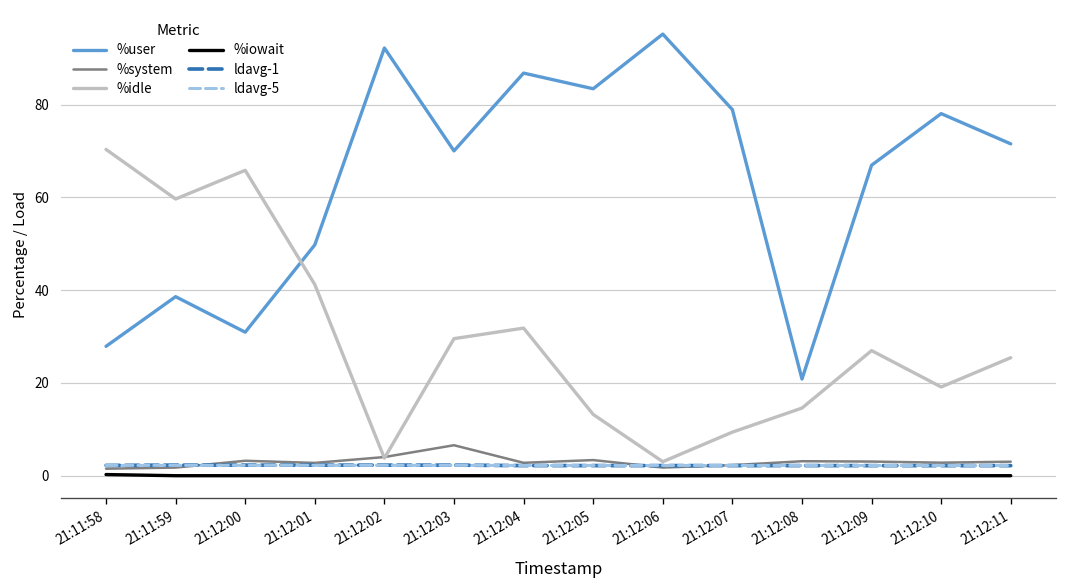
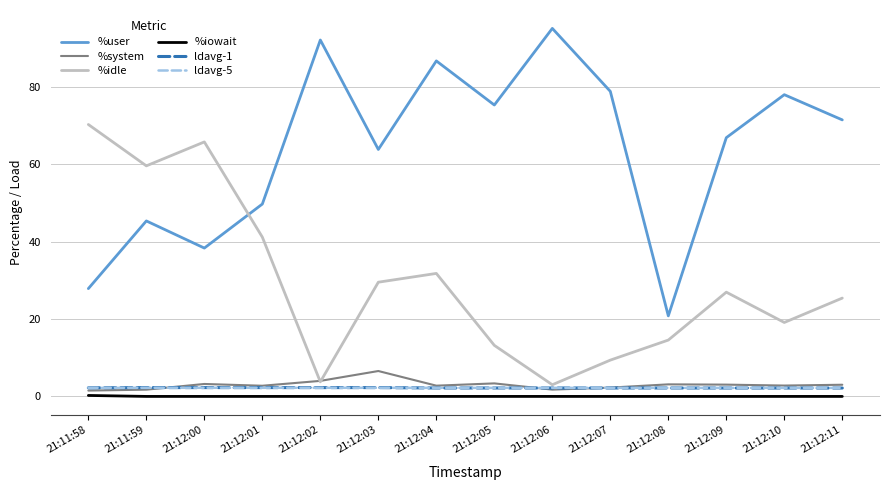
%user, 21:11:59: 39 -> 45
%user, 21:12:00: 31 -> 38
%user, 21:12:03: 70 -> 64
%user, 21:12:05: 83 -> 75
